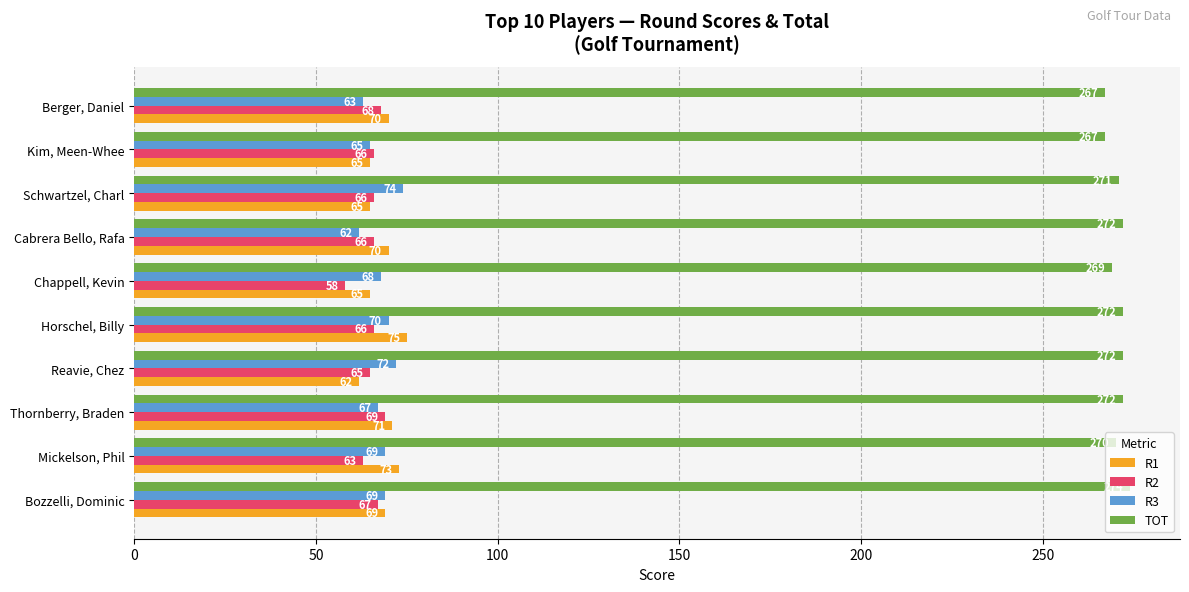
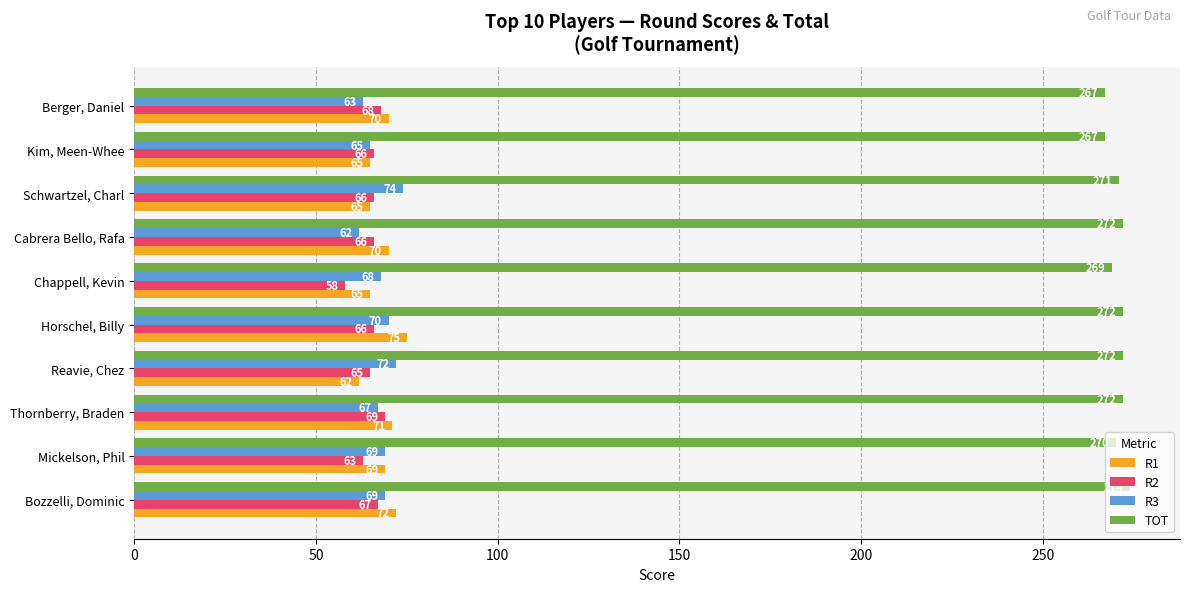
R1, Mickelson, Phil: 73 -> 69
R1, Bozzelli, Dominic: 69 -> 72
